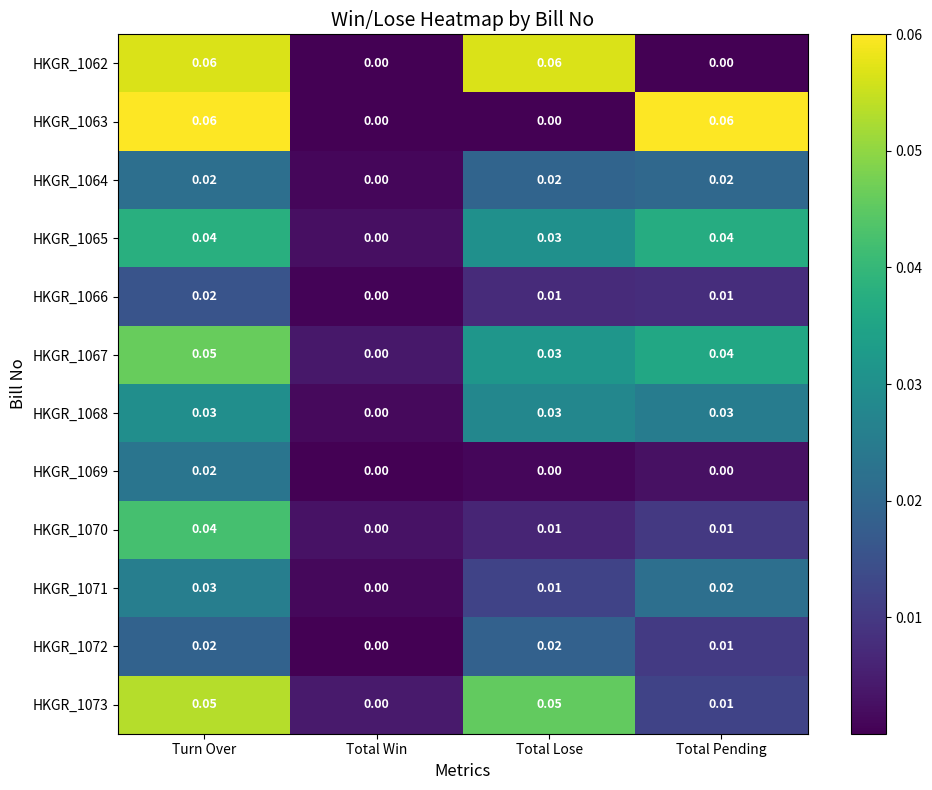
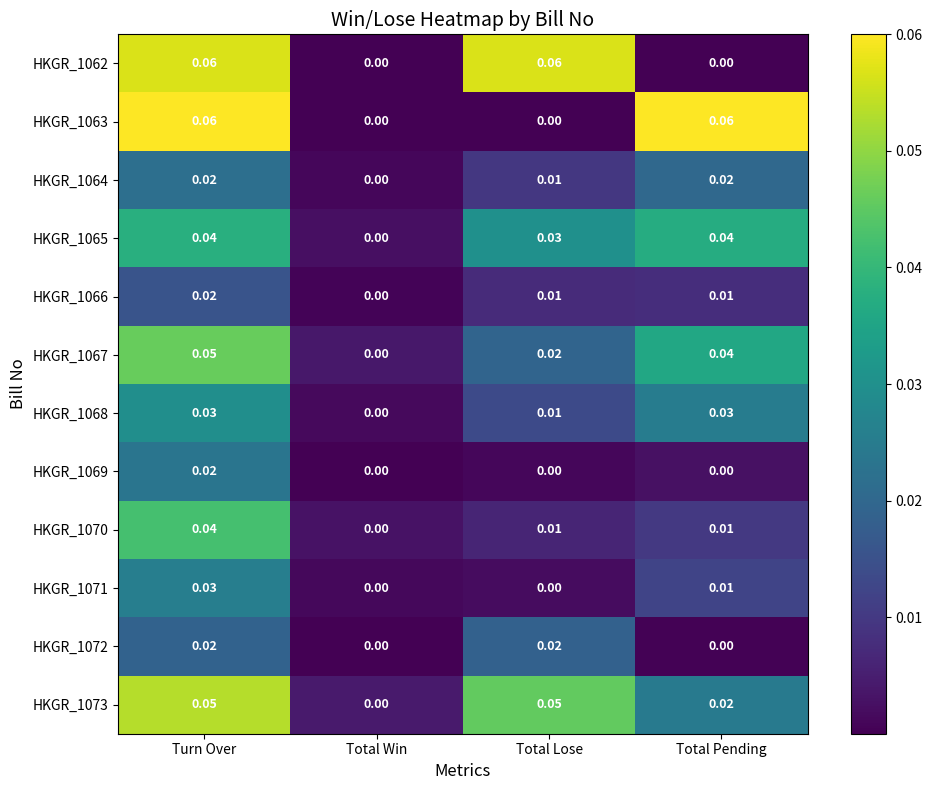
HKGR_1064, Total Lose: 0.02 -> 0.01
HKGR_1067, Total Lose: 0.03 -> 0.02
HKGR_1068, Total Lose: 0.03 -> 0.01
HKGR_1071, Total Lose: 0.01 -> 0.00
HKGR_1071, Total Pending: 0.02 -> 0.01
HKGR_1072, Total Pending: 0.01 -> 0.00
HKGR_1073, Total Pending: 0.01 -> 0.02
